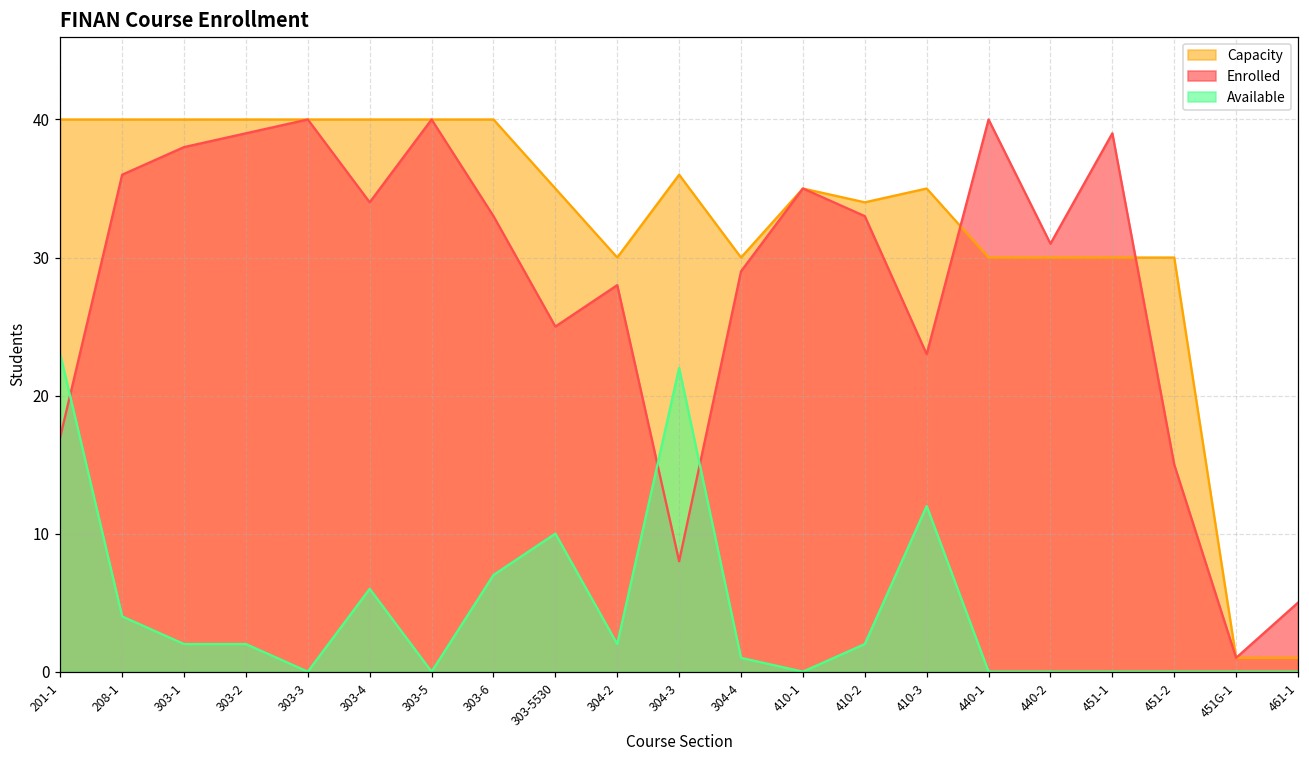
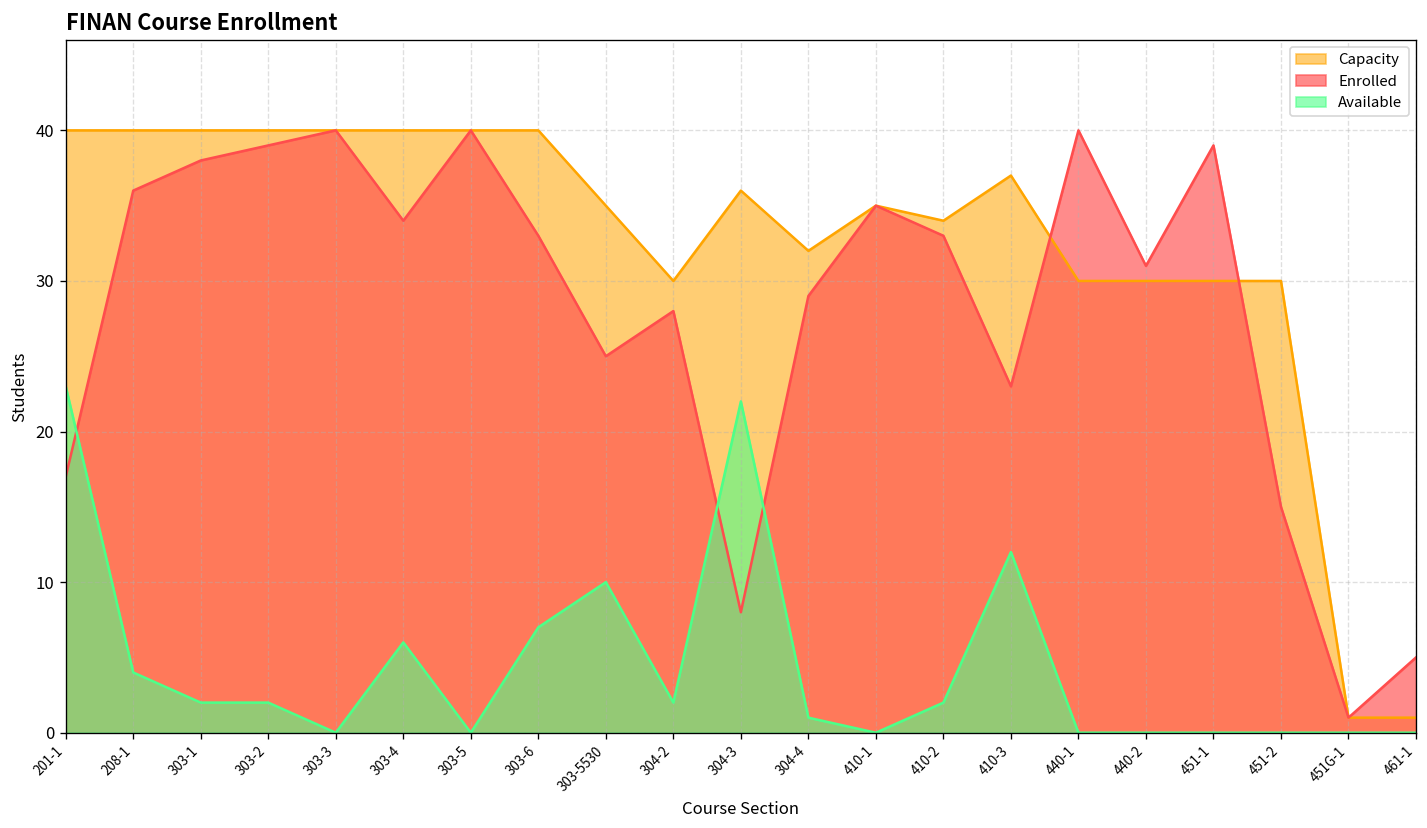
Capacity, 304-4: 30 -> 32
Capacity, 410-3: 35 -> 37
